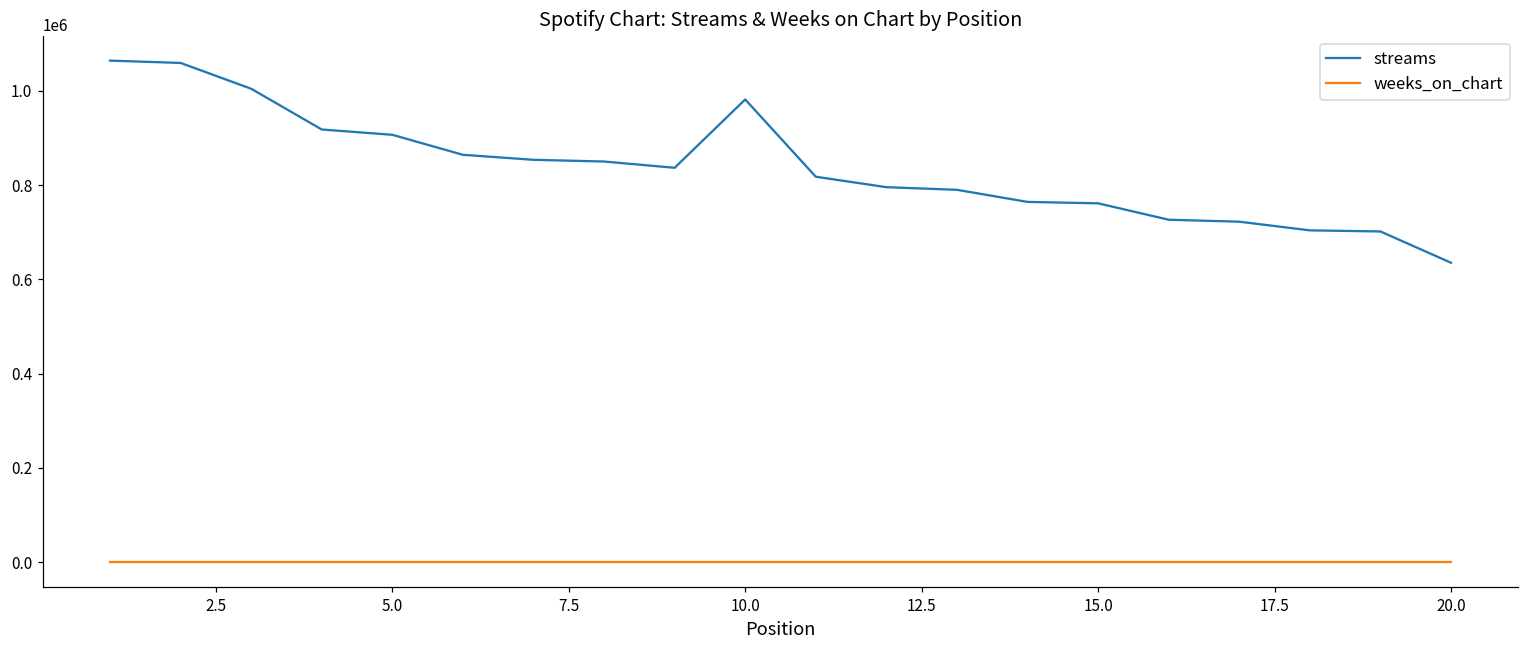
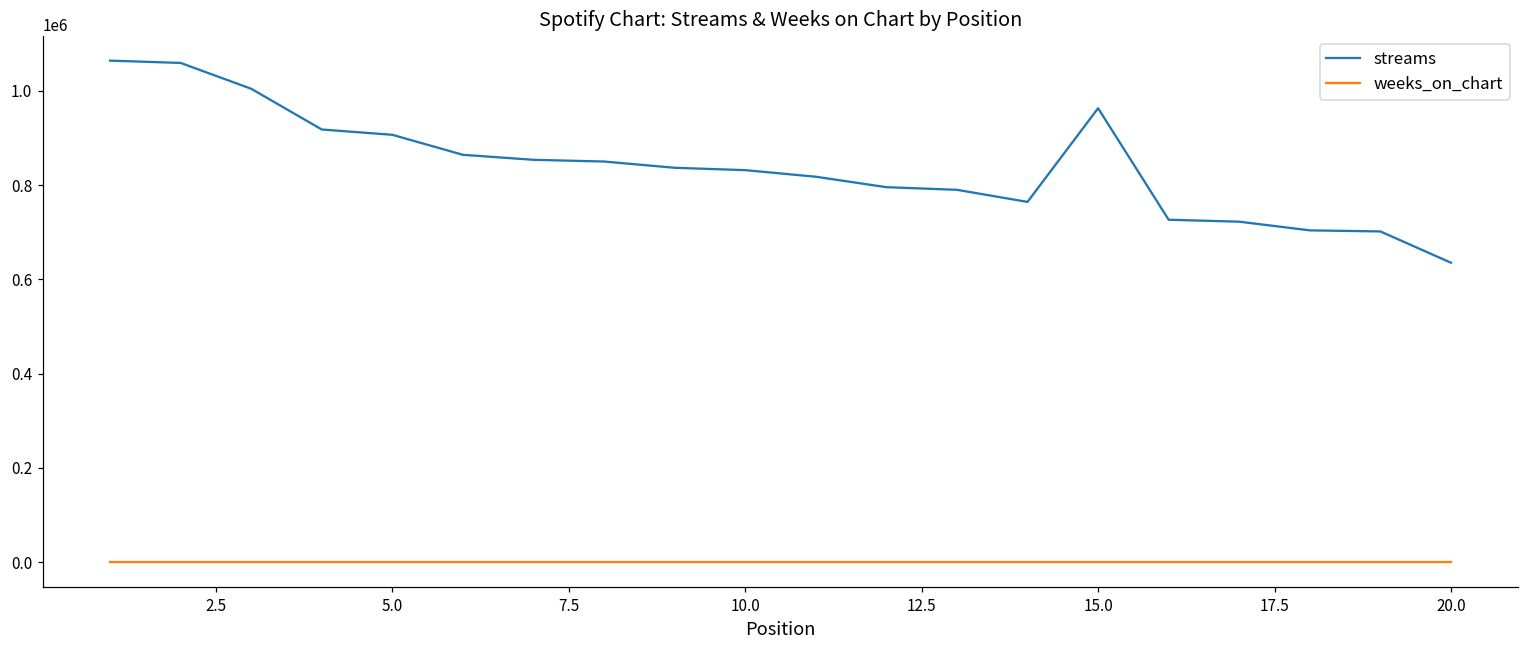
streams, 10.0: 980000 -> 830000
streams, 15.0: 760000 -> 960000
